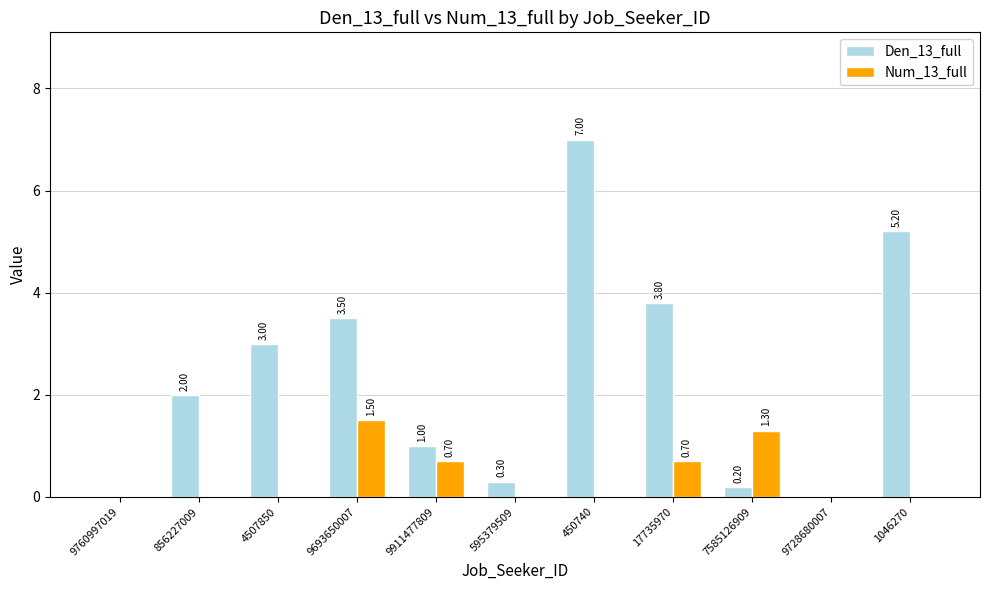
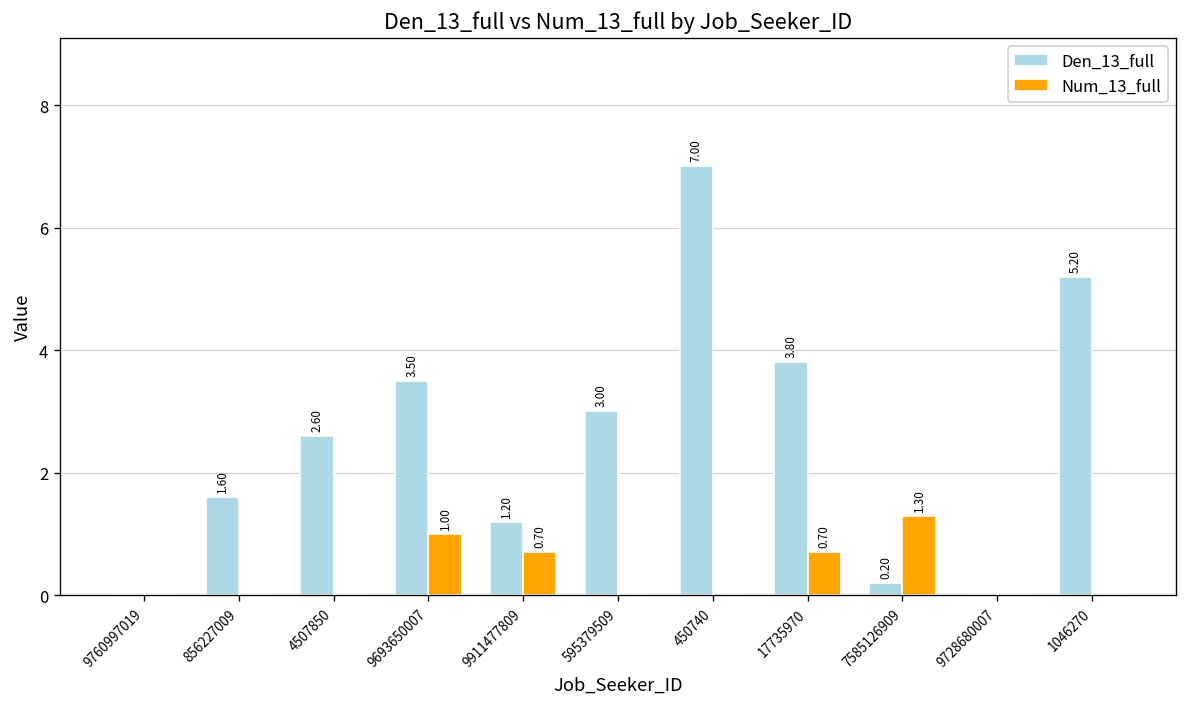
Den_13_full, 856227009: 2.00 -> 1.60
Den_13_full, 4507850: 3.00 -> 2.60
Num_13_full, 9693650007: 1.50 -> 1.00
Den_13_full, 9911477809: 1.00 -> 1.20
Den_13_full, 595379509: 0.30 -> 3.00
